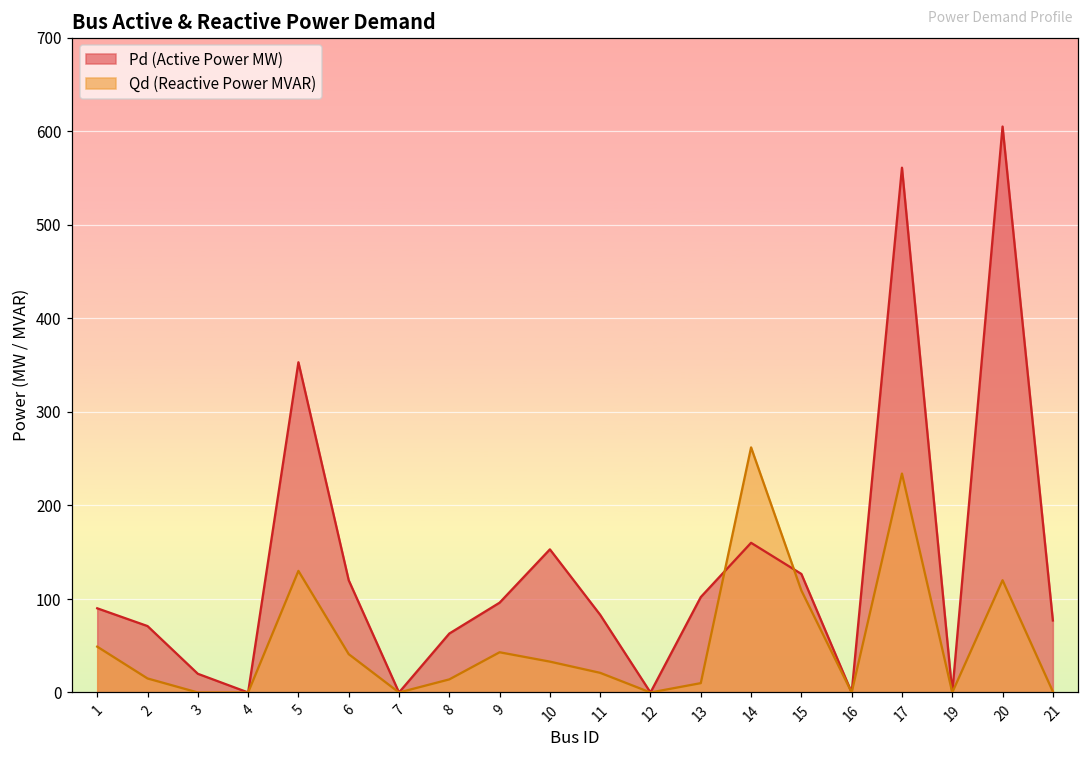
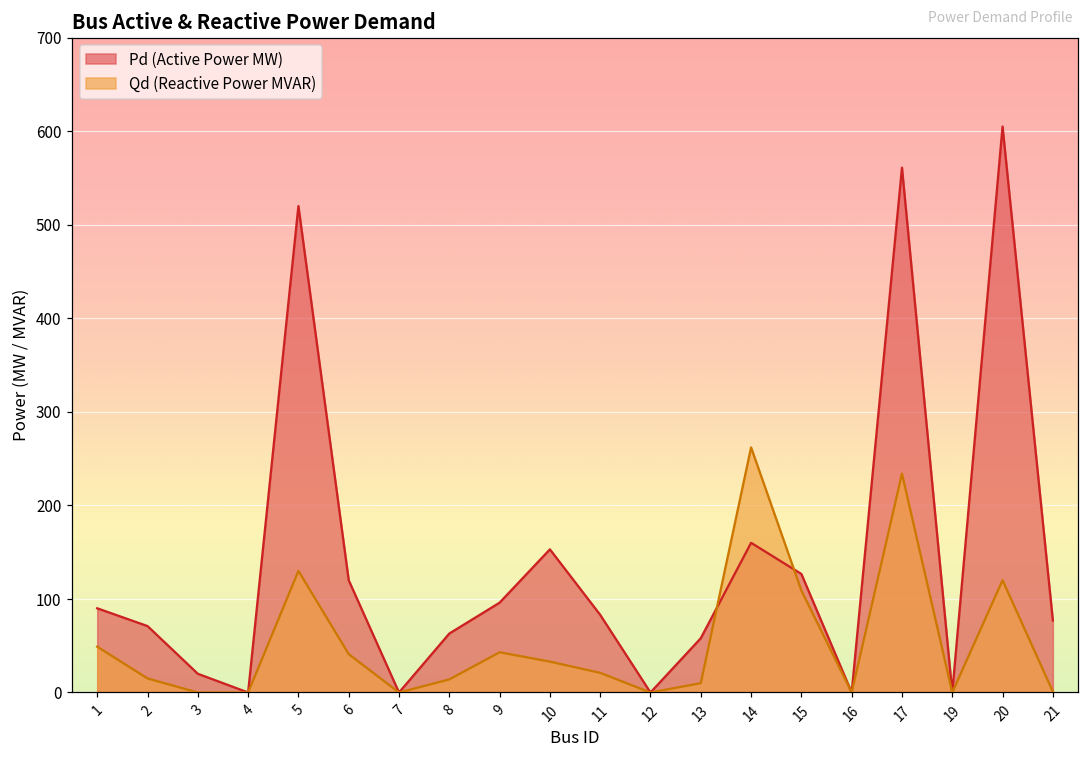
Pd (Active Power MW), 5: 350 -> 520
Pd (Active Power MW), 13: 100 -> 60
